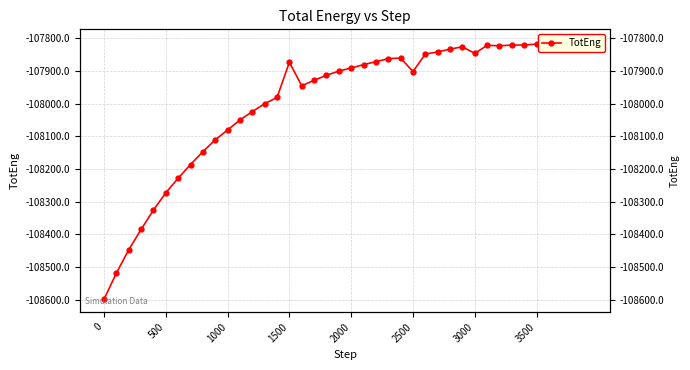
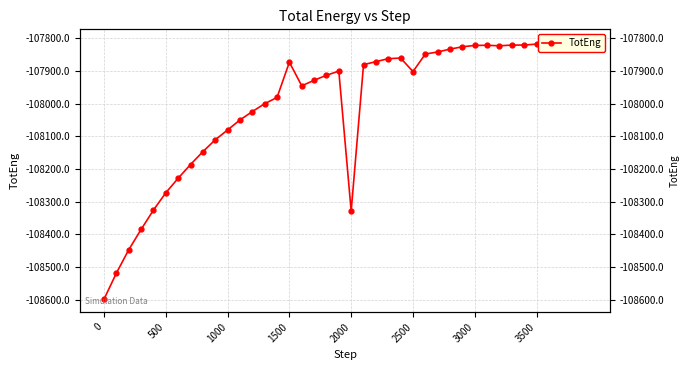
2000: -107890 -> -108330
3000: -107850 -> -107820
